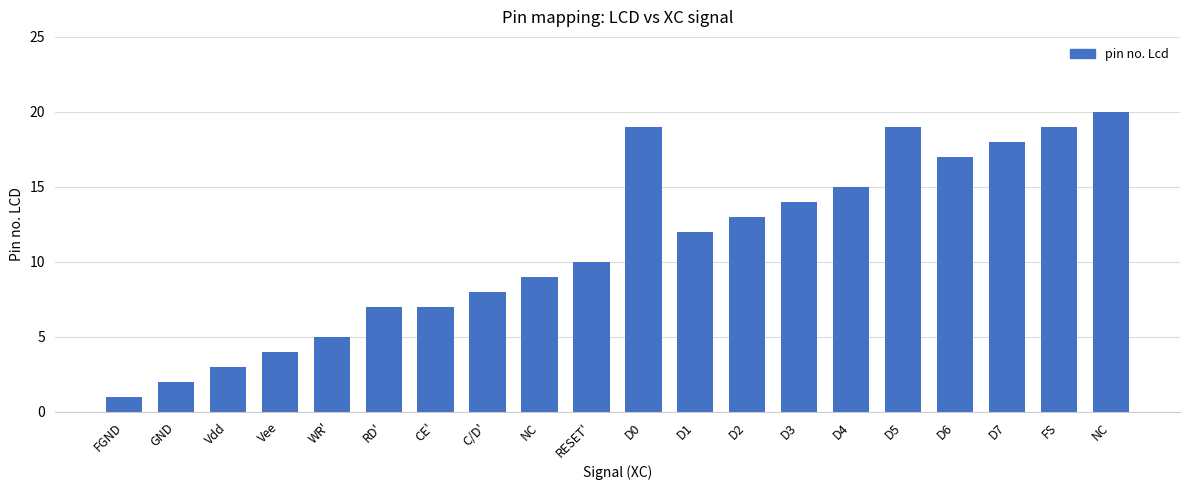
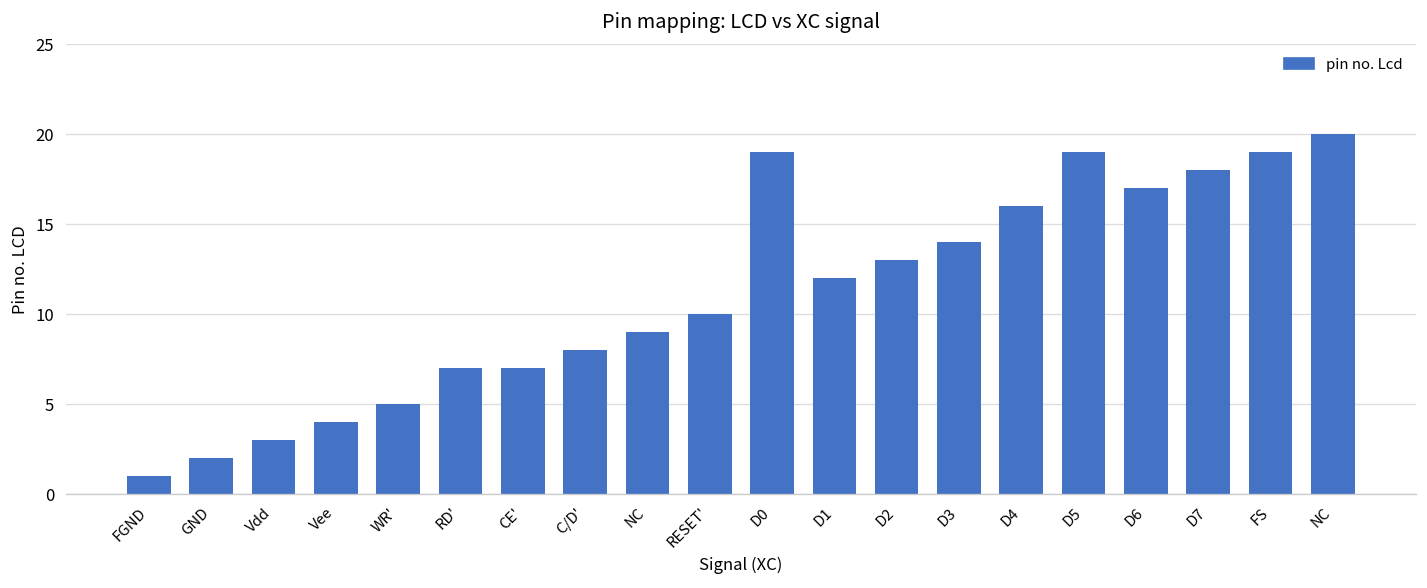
D4: 15 -> 16
